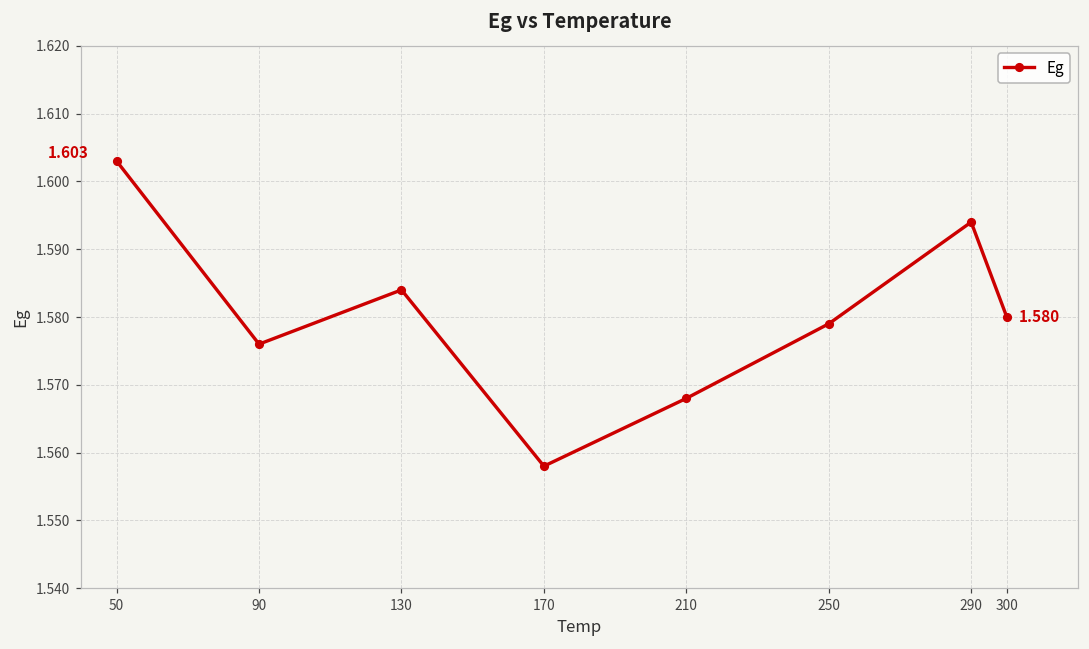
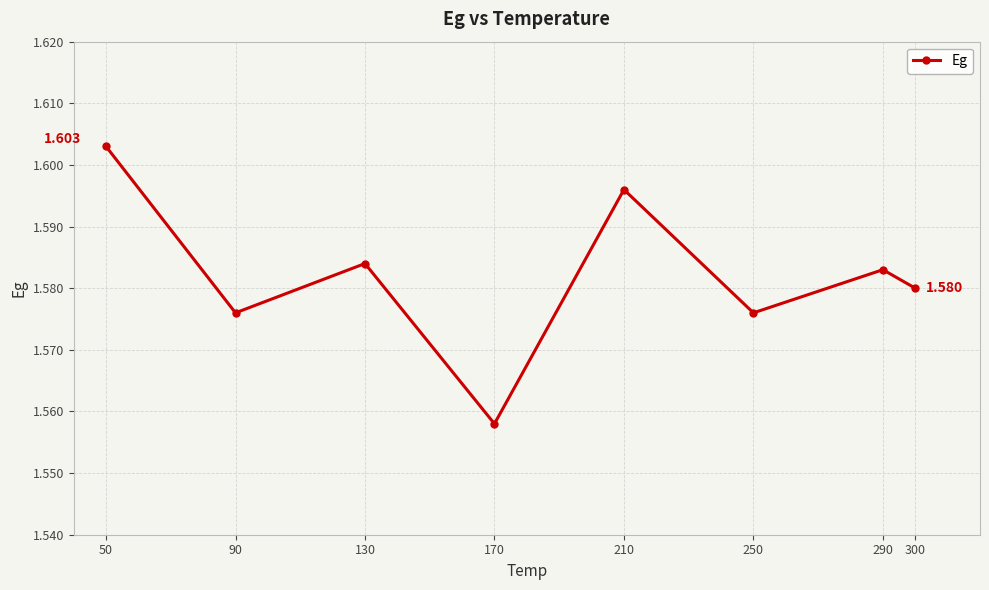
210: 1.568 -> 1.596
250: 1.579 -> 1.576
290: 1.594 -> 1.583
